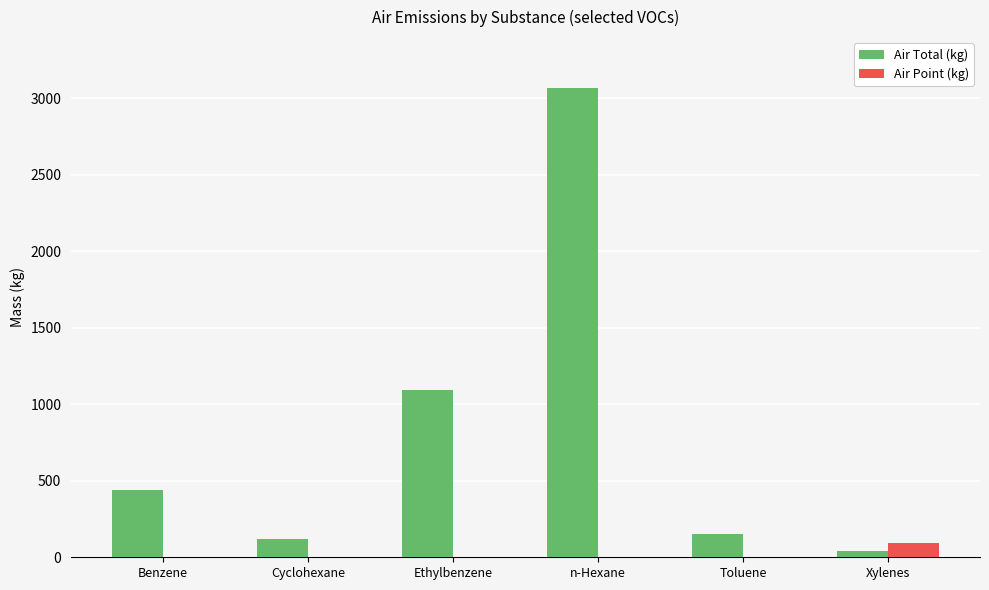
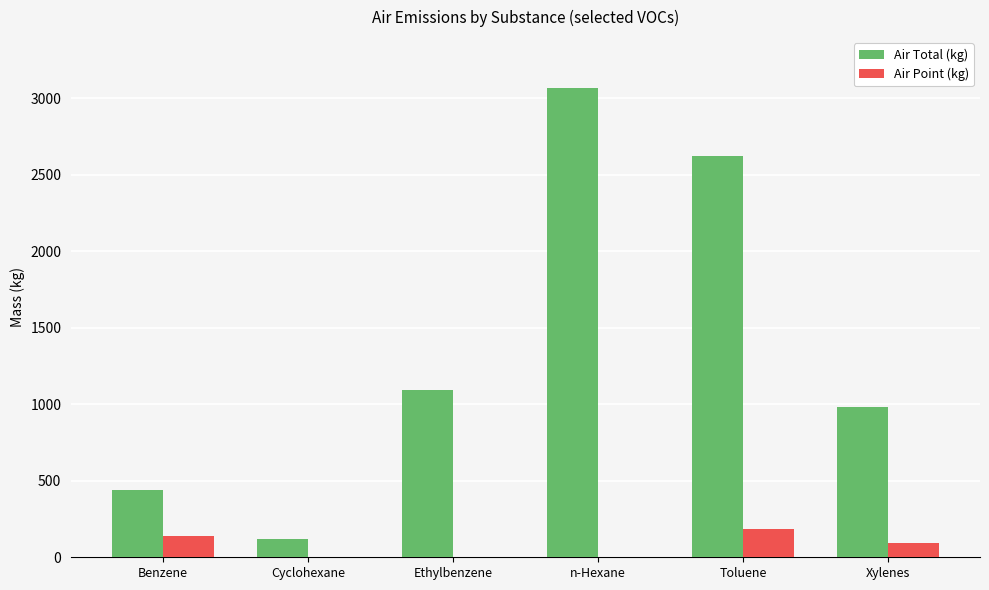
Air Point (kg), Benzene: 0 -> 140
Air Total (kg), Toluene: 150 -> 2620
Air Point (kg), Toluene: 0 -> 180
Air Total (kg), Xylenes: 40 -> 980
